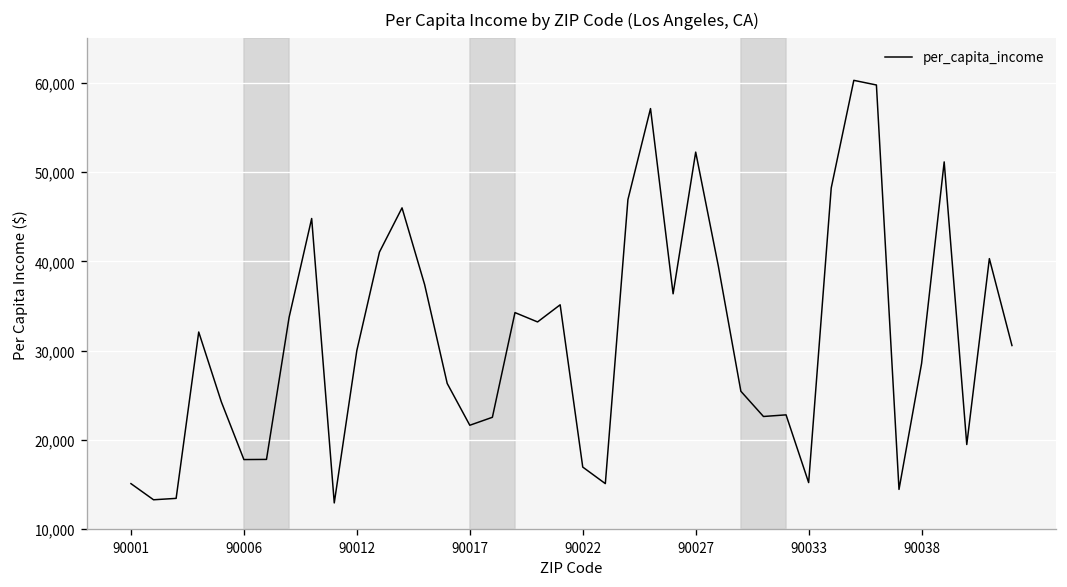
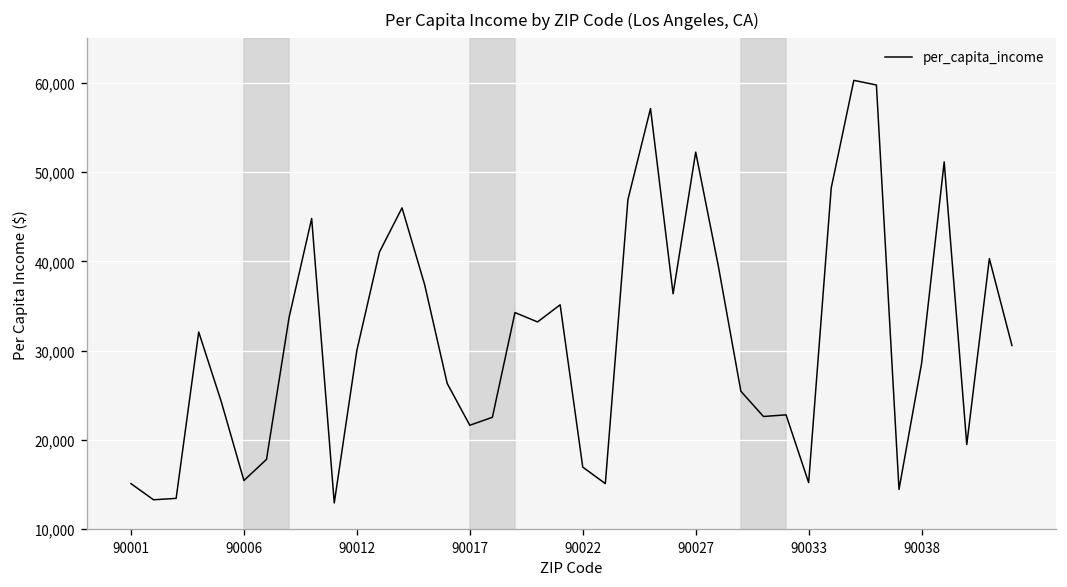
90006: 18,000 -> 15,000
